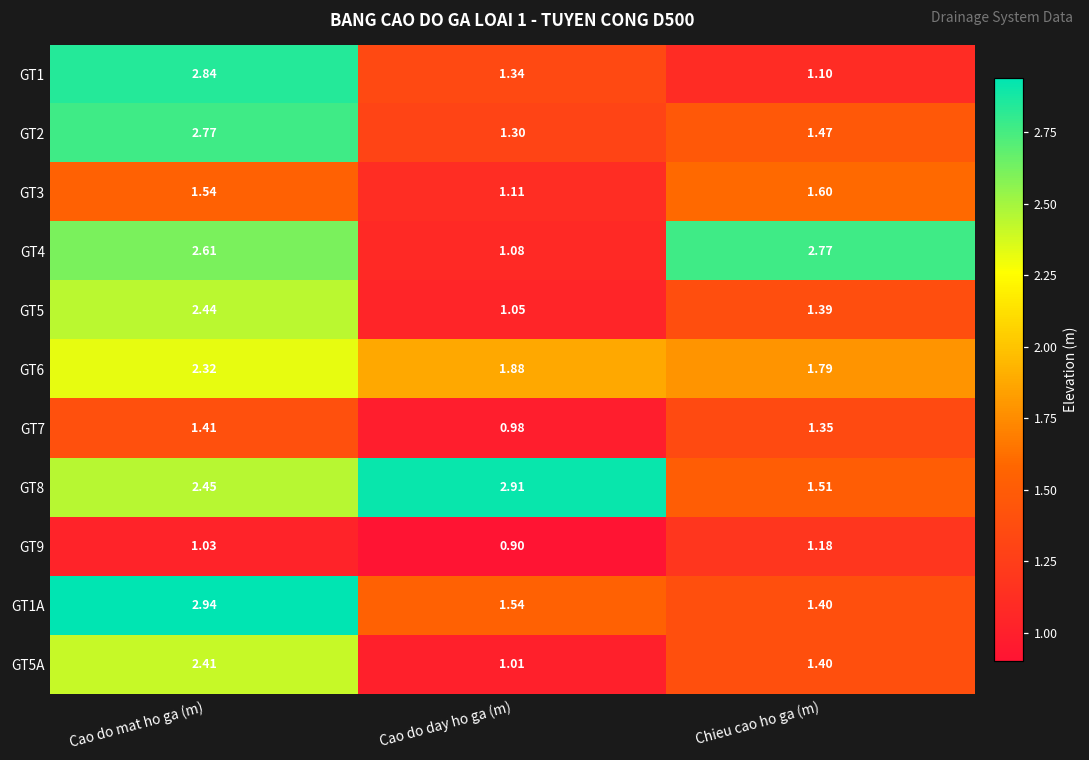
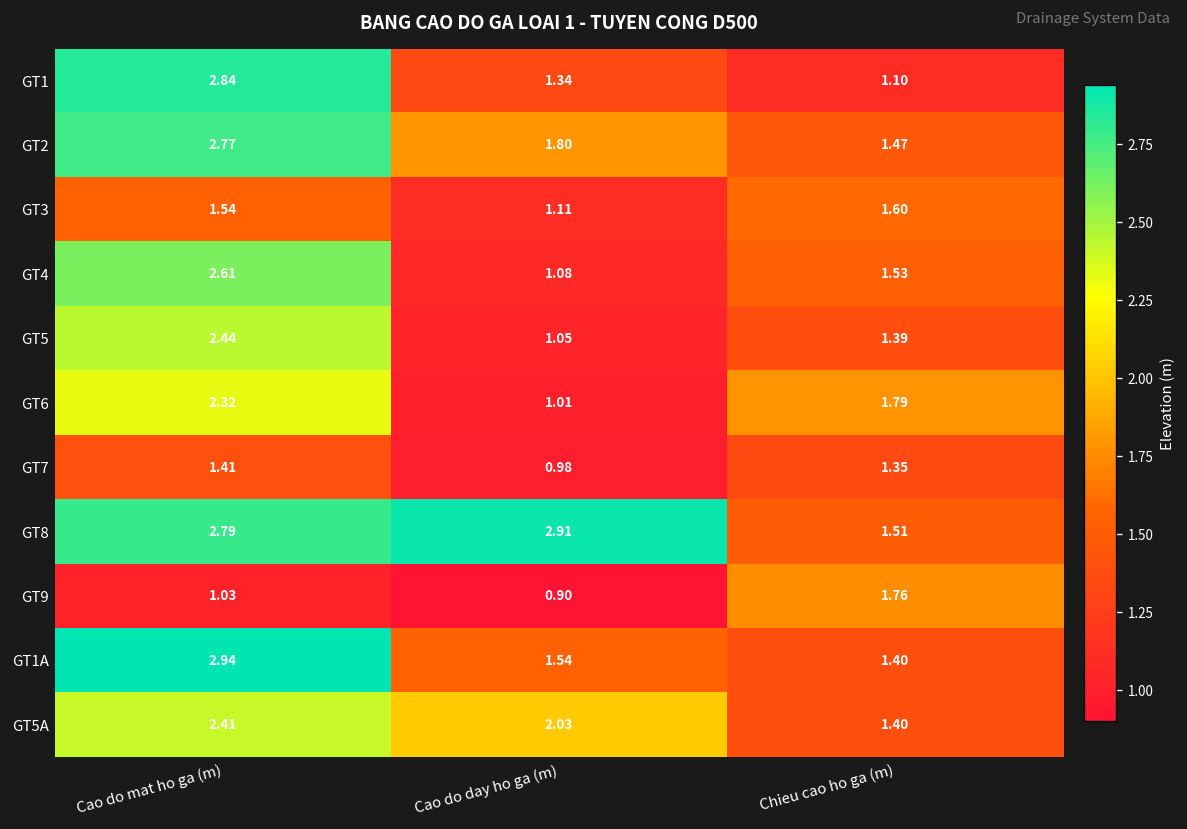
GT2, Cao do day ho ga (m): 1.30 -> 1.80
GT4, Chieu cao ho ga (m): 2.77 -> 1.53
GT6, Cao do day ho ga (m): 1.88 -> 1.01
GT8, Cao do mat ho ga (m): 2.45 -> 2.79
GT9, Chieu cao ho ga (m): 1.18 -> 1.76
GT5A, Cao do day ho ga (m): 1.01 -> 2.03
